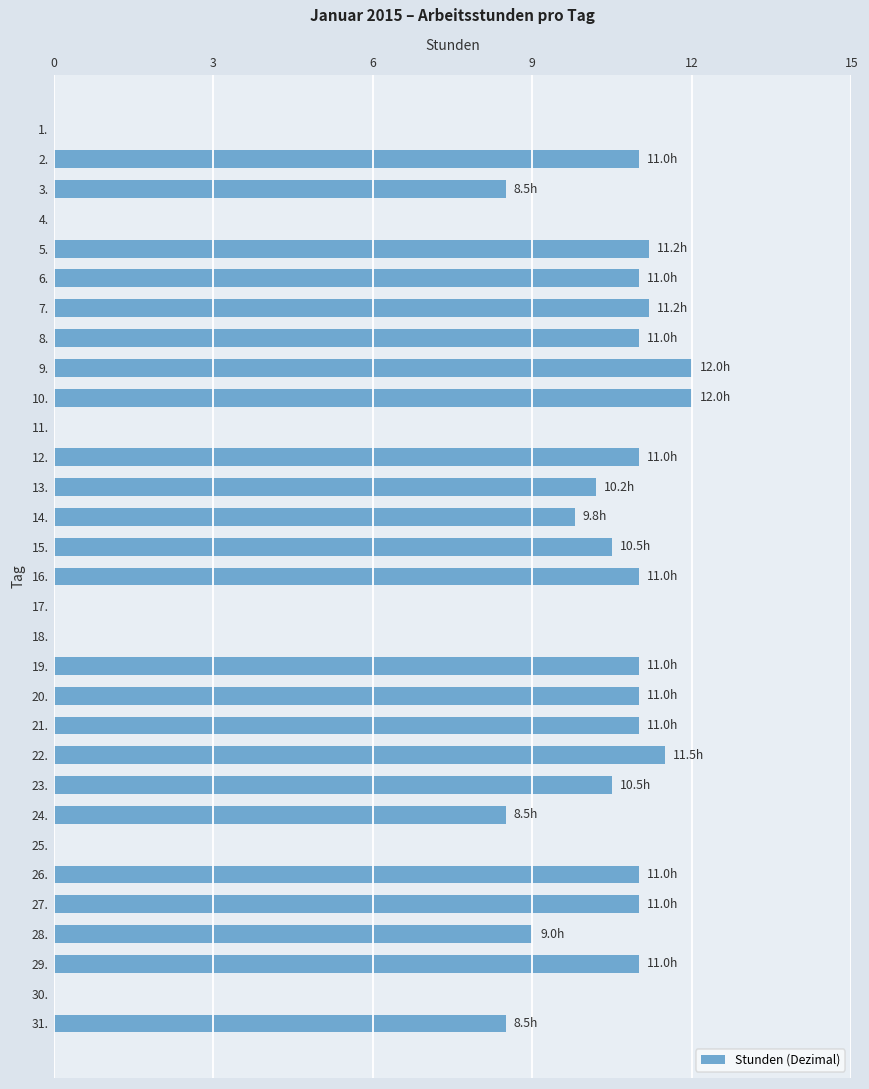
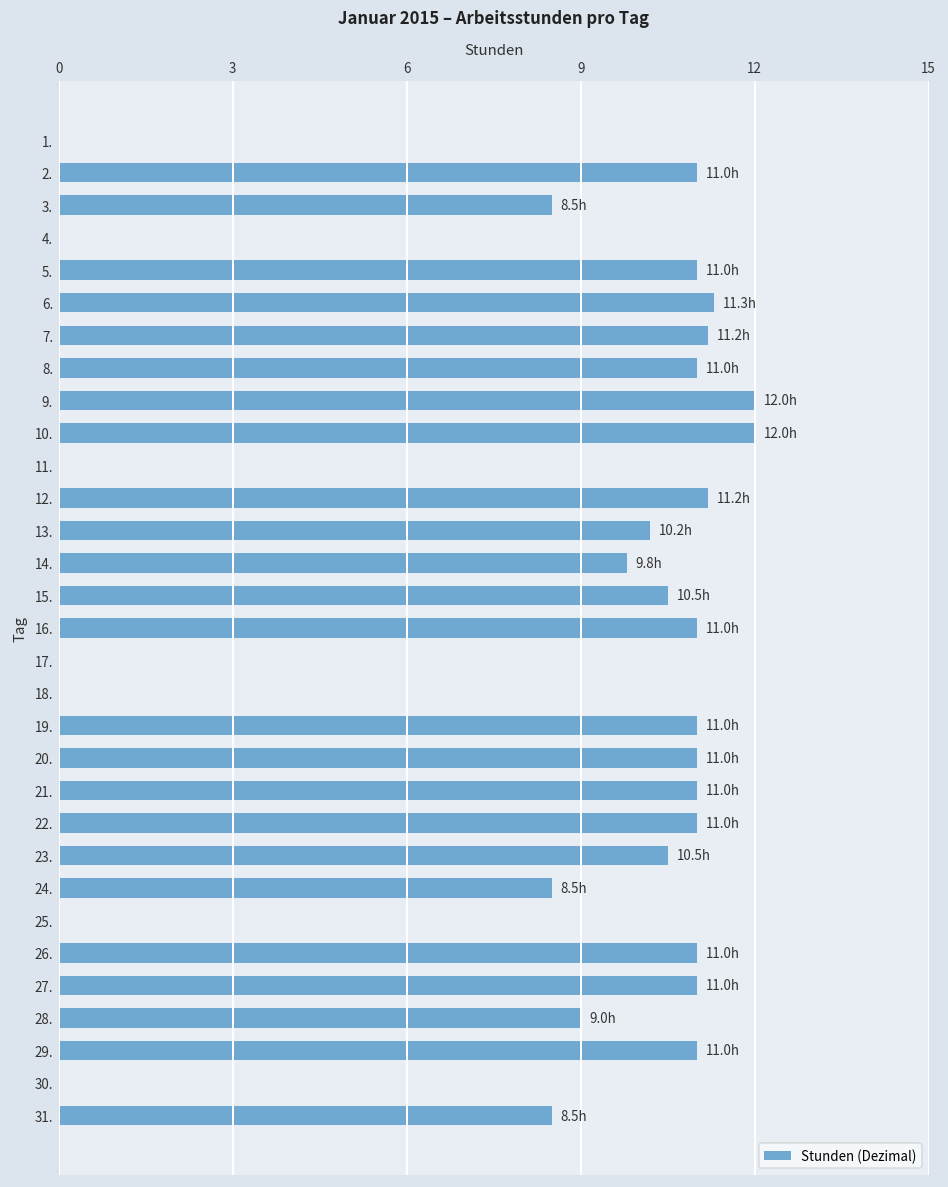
5.: 11.2h -> 11.0h
6.: 11.0h -> 11.3h
12.: 11.0h -> 11.2h
22.: 11.5h -> 11.0h
